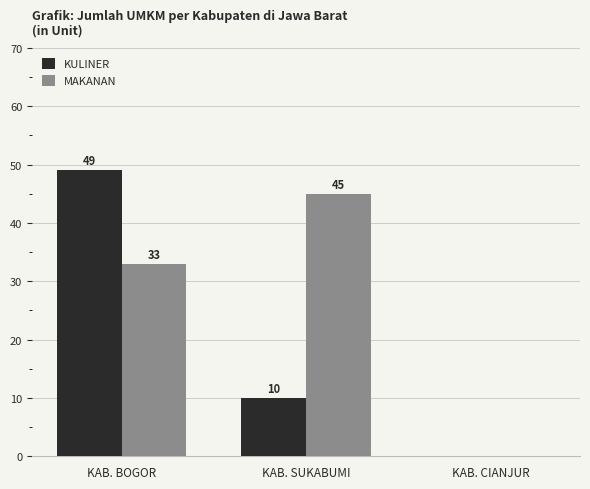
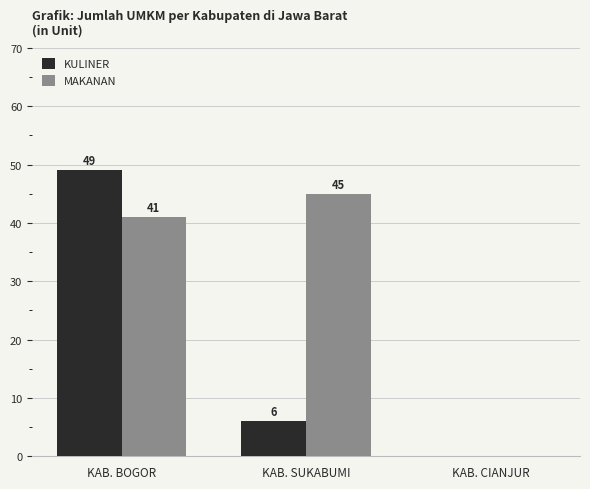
MAKANAN, KAB. BOGOR: 33 -> 41
KULINER, KAB. SUKABUMI: 10 -> 6
